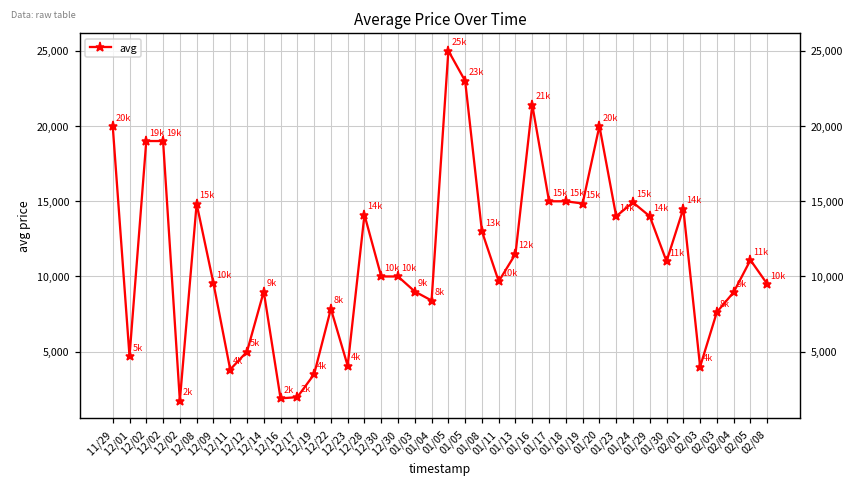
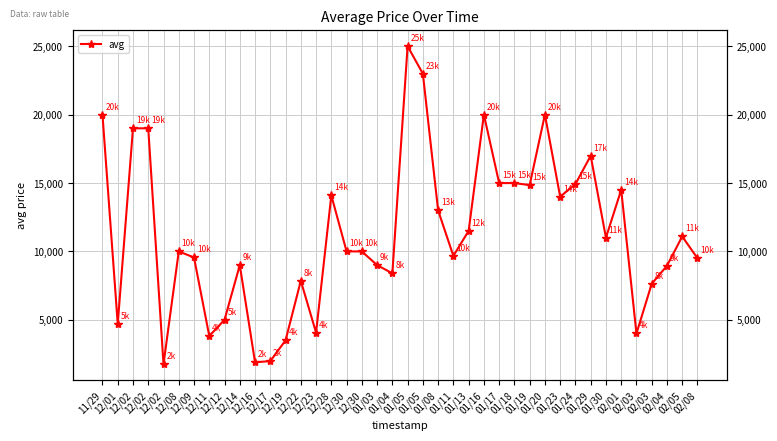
12/08: 15k -> 10k
01/16: 21k -> 20k
01/29: 14k -> 17k
